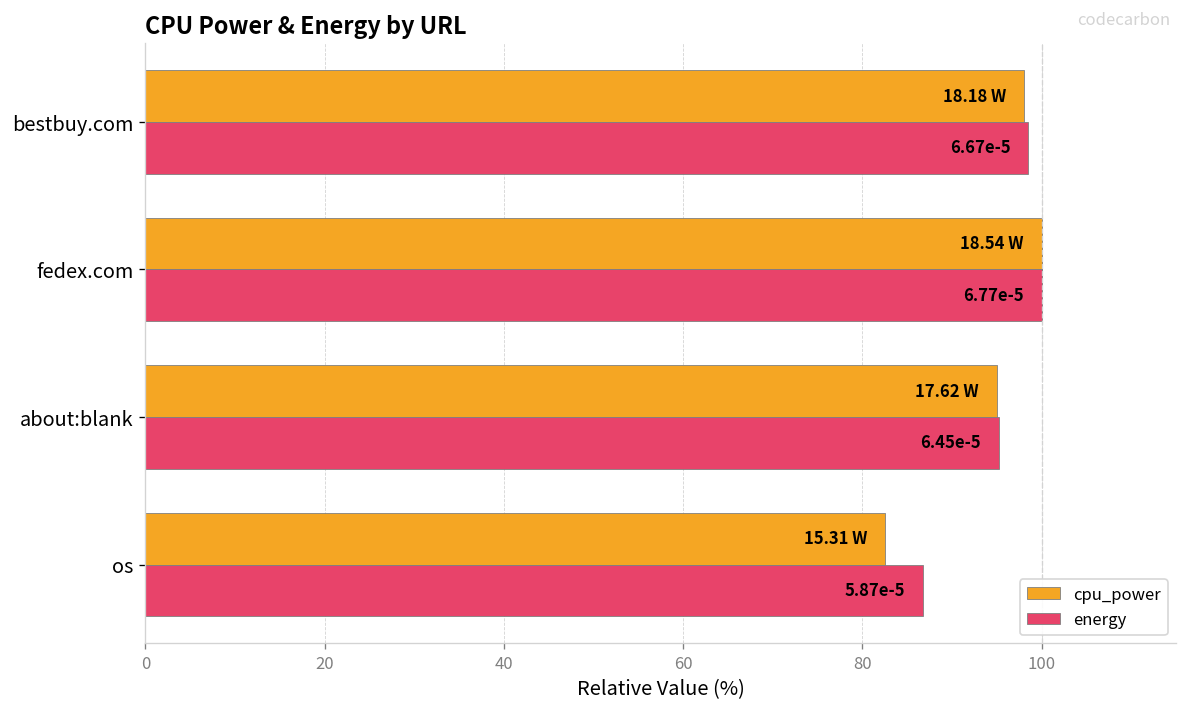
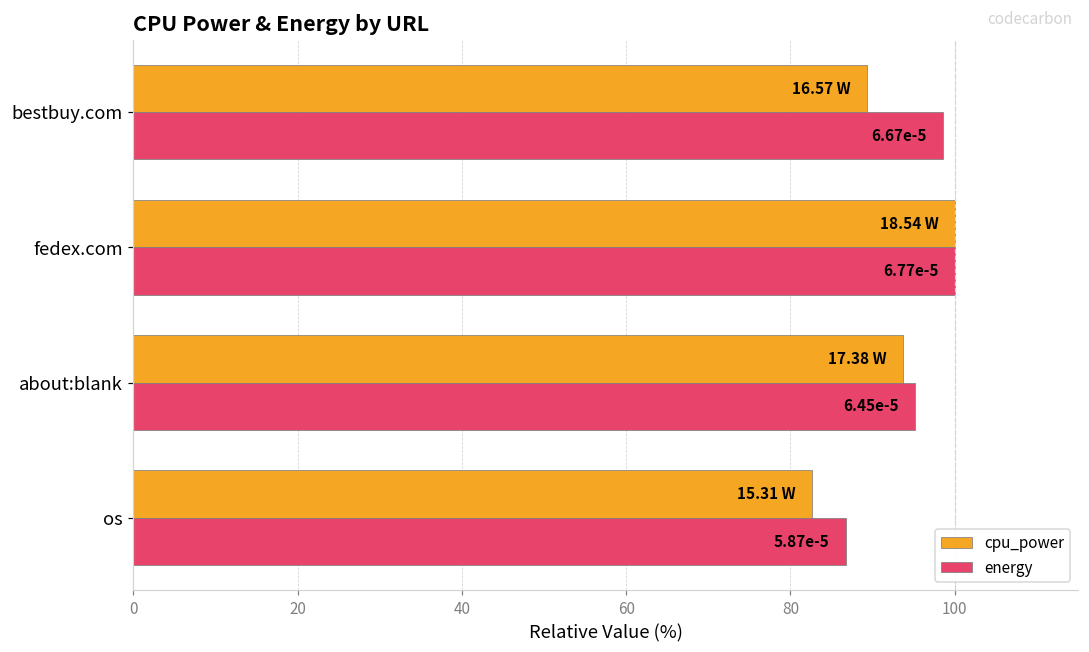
cpu_power, bestbuy.com: 18.18 -> 16.57
cpu_power, about:blank: 17.62 -> 17.38
